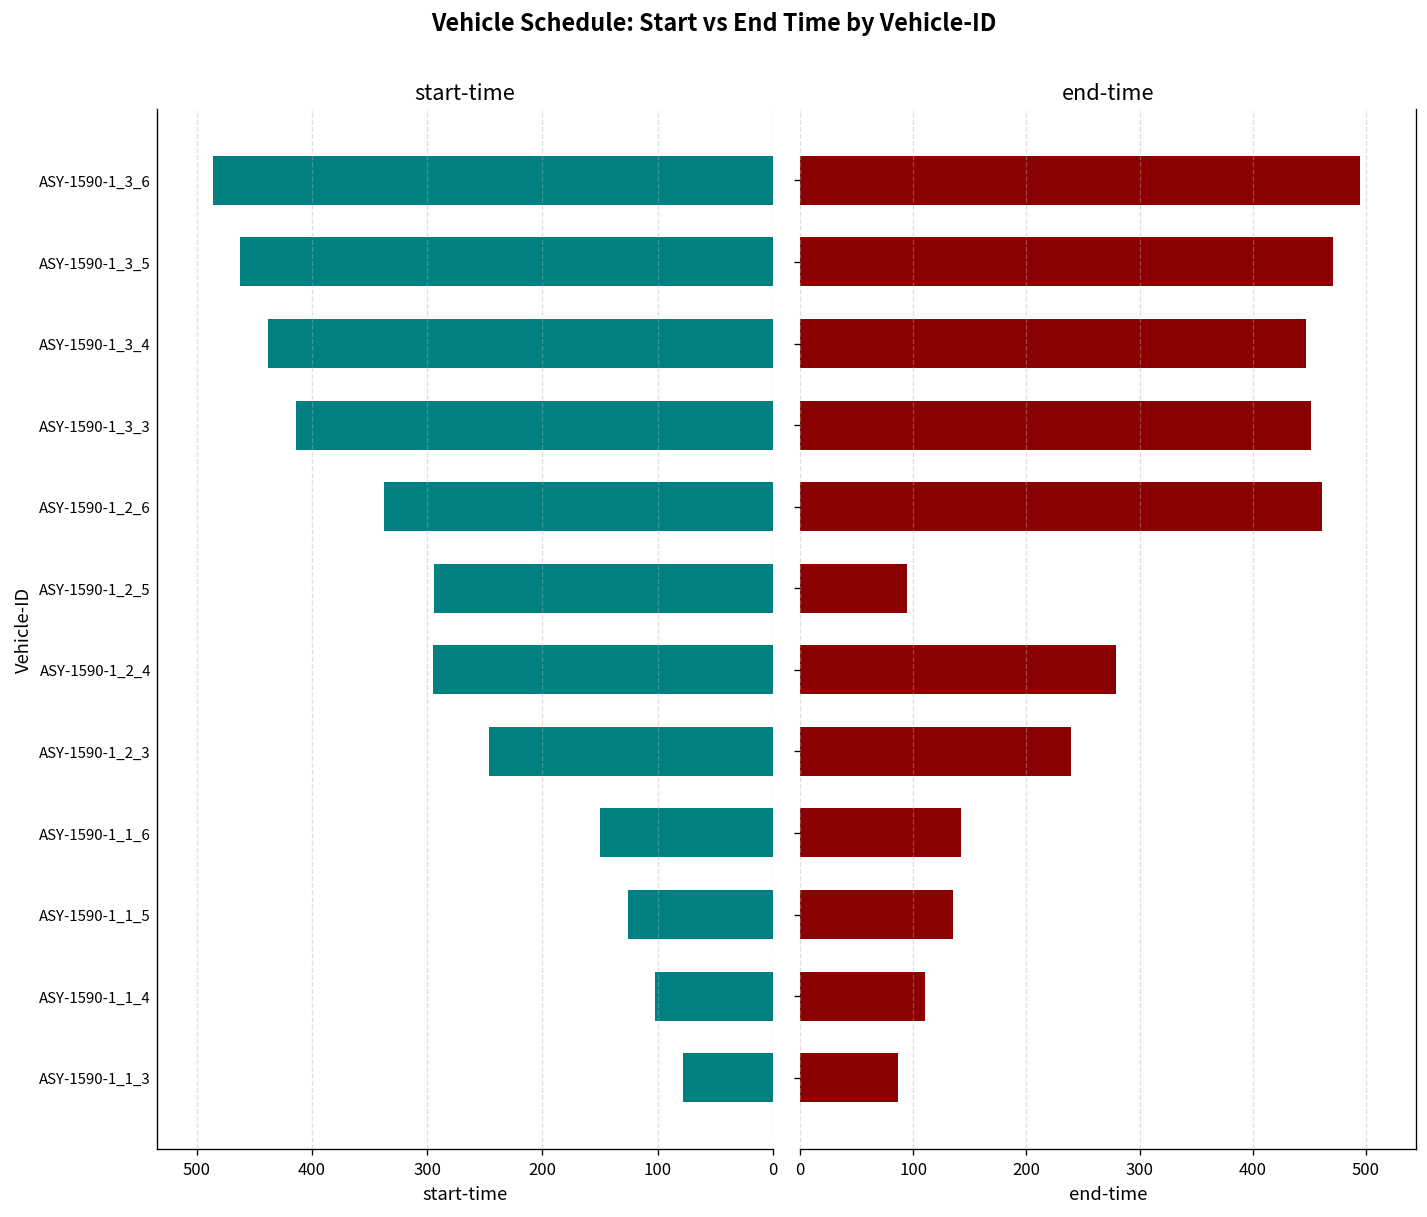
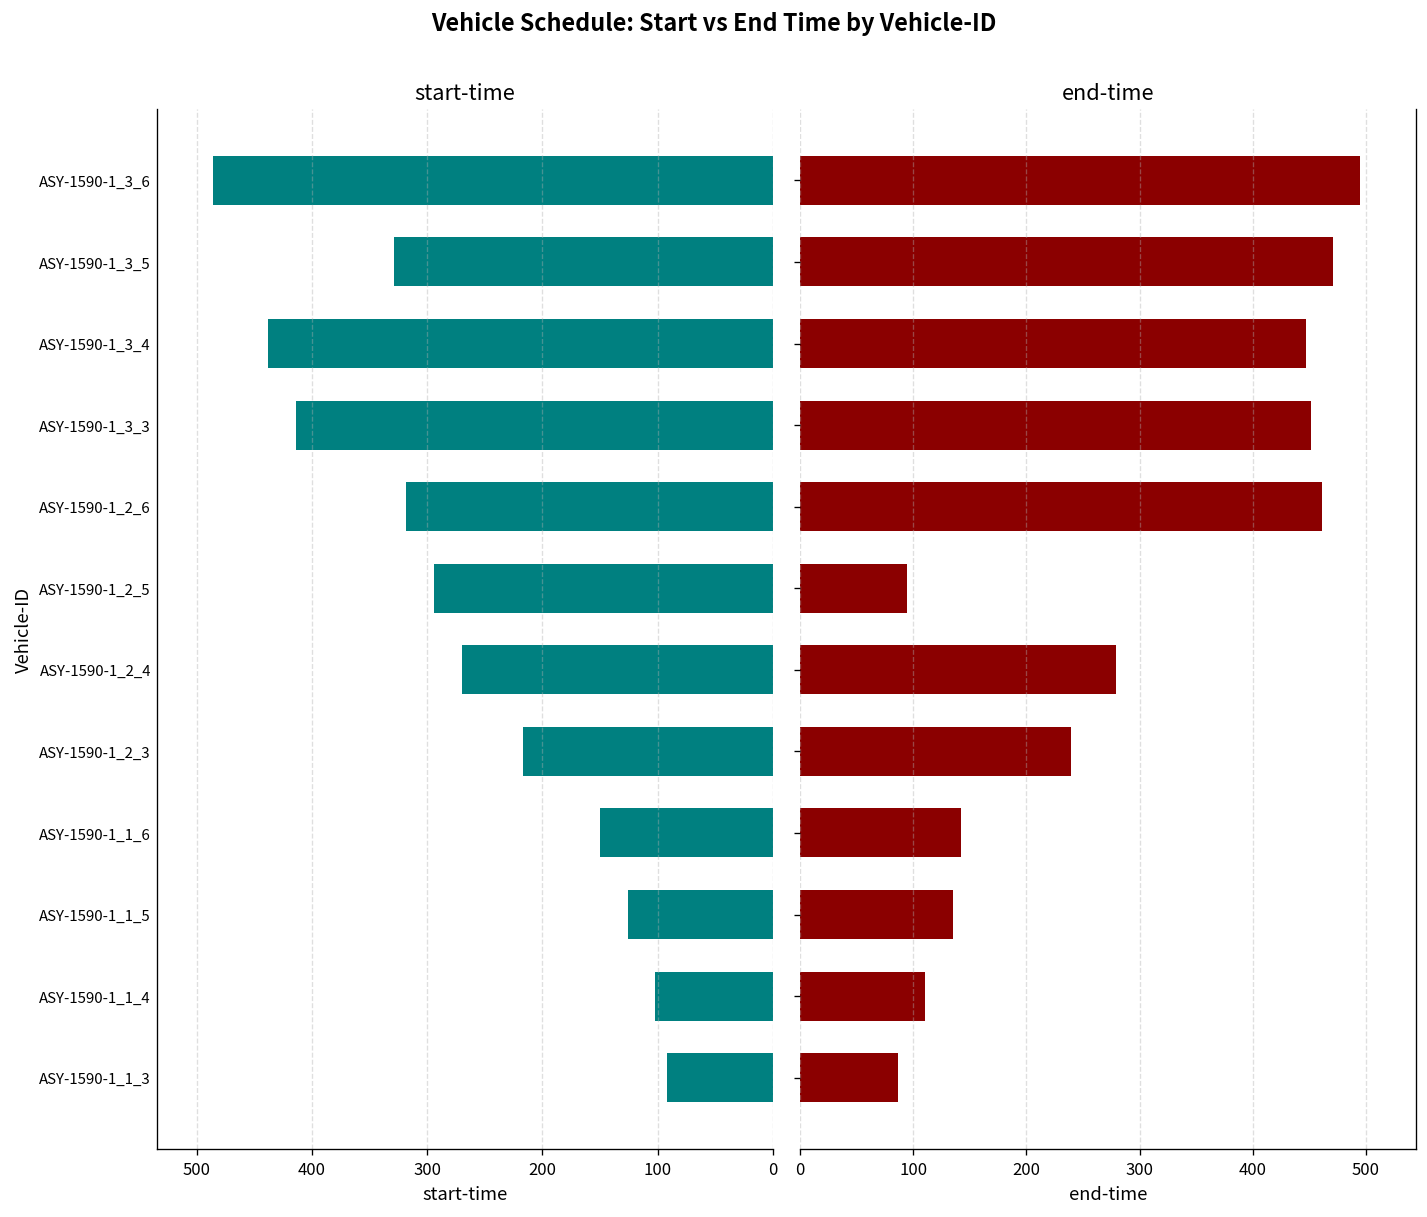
start-time, ASY-1590-1_3_5: 460 -> 330
start-time, ASY-1590-1_2_6: 340 -> 320
start-time, ASY-1590-1_2_4: 300 -> 270
start-time, ASY-1590-1_2_3: 250 -> 220
start-time, ASY-1590-1_1_3: 80 -> 90
